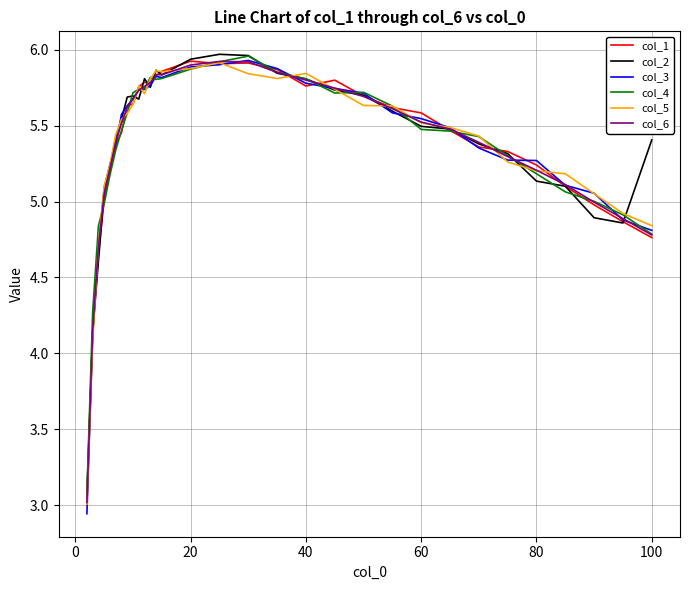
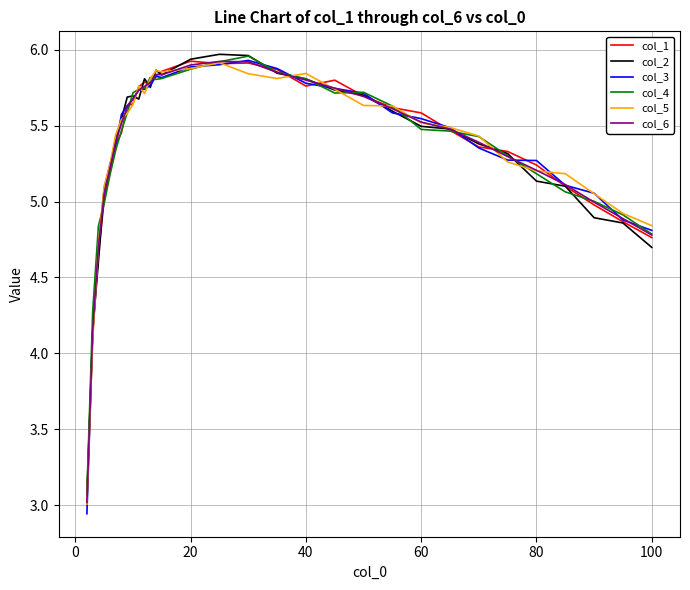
col_2, 100: 5.41 -> 4.70
